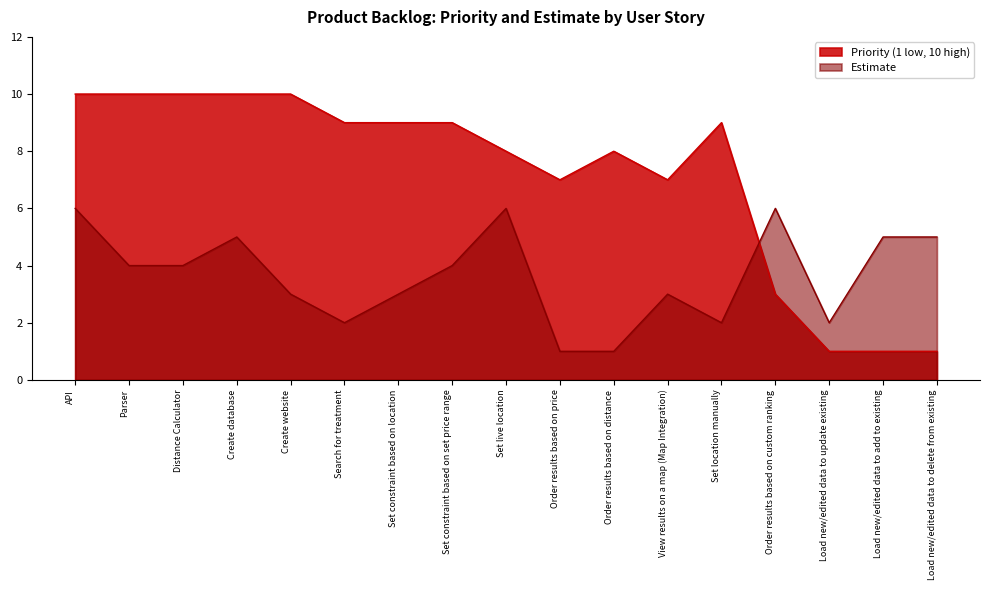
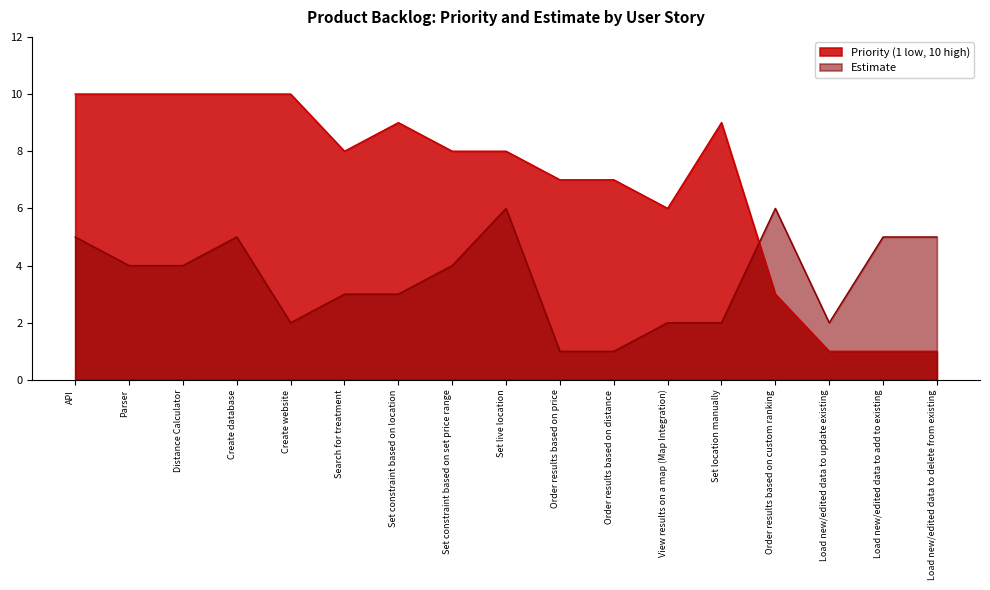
Estimate, API: 6 -> 5
Estimate, Create website: 3 -> 2
Priority (1 low, 10 high), Search for treatment: 9 -> 8
Estimate, Search for treatment: 2 -> 3
Priority (1 low, 10 high), Set constraint based on set price range: 9 -> 8
Priority (1 low, 10 high), Order results based on distance: 8 -> 7
Priority (1 low, 10 high), View results on a map (Map Integration): 7 -> 6
Estimate, View results on a map (Map Integration): 3 -> 2
